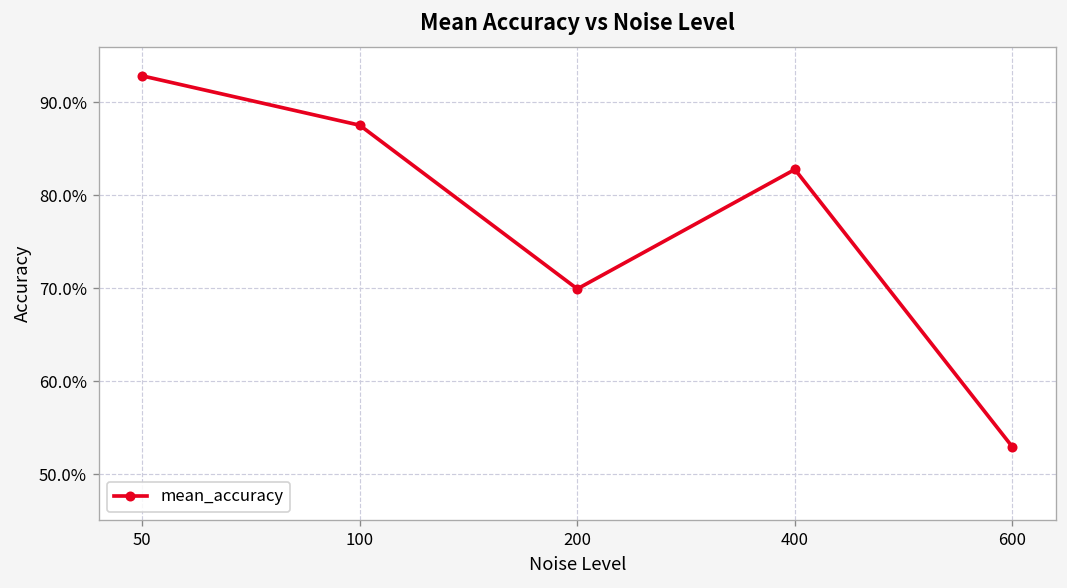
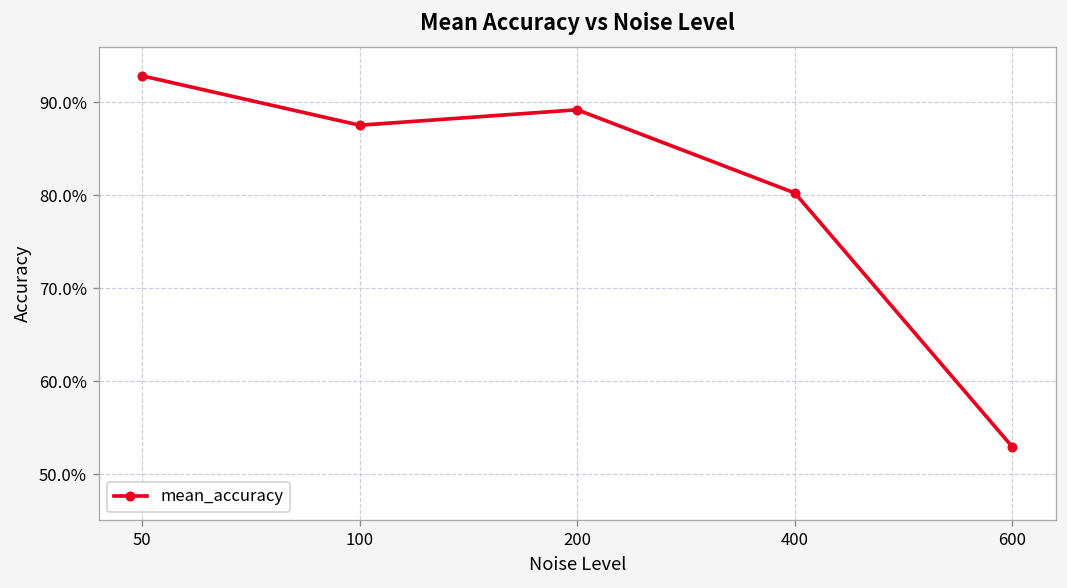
200: 70% -> 89%
400: 83% -> 80%
